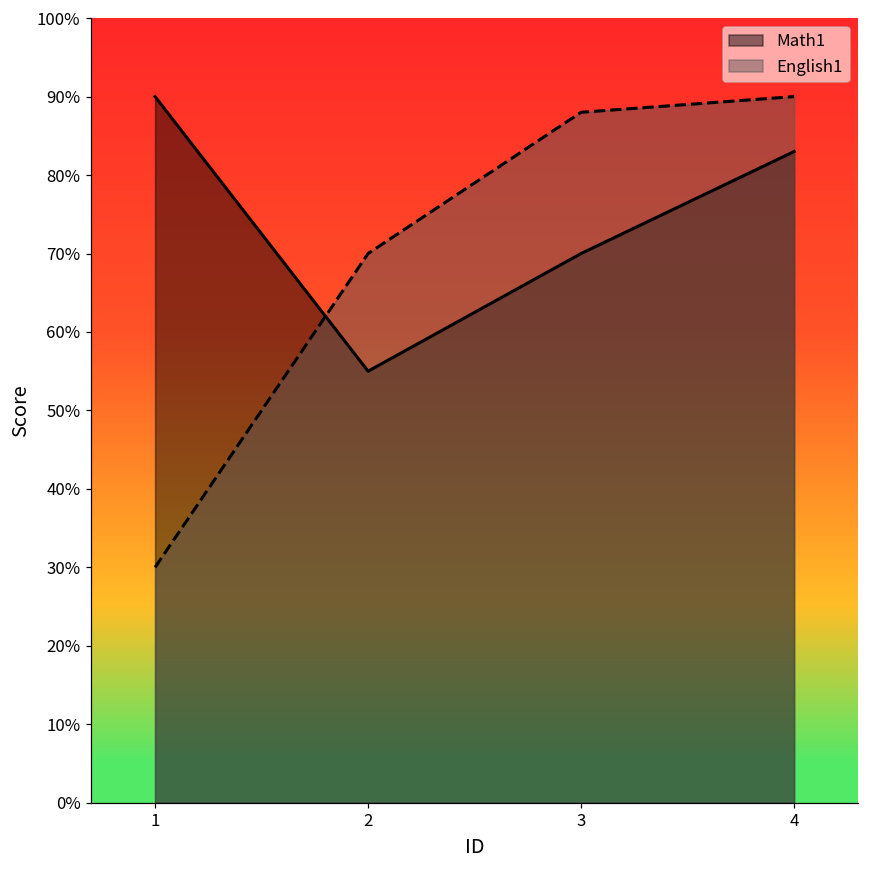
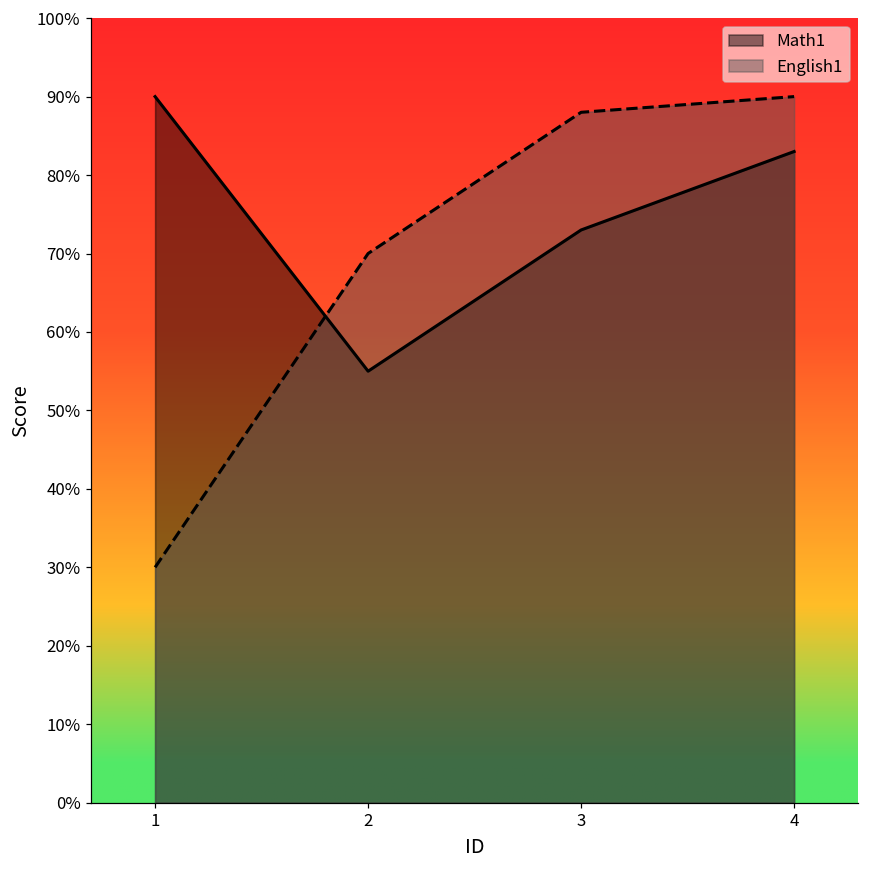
Math1, 3: 70% -> 73%
